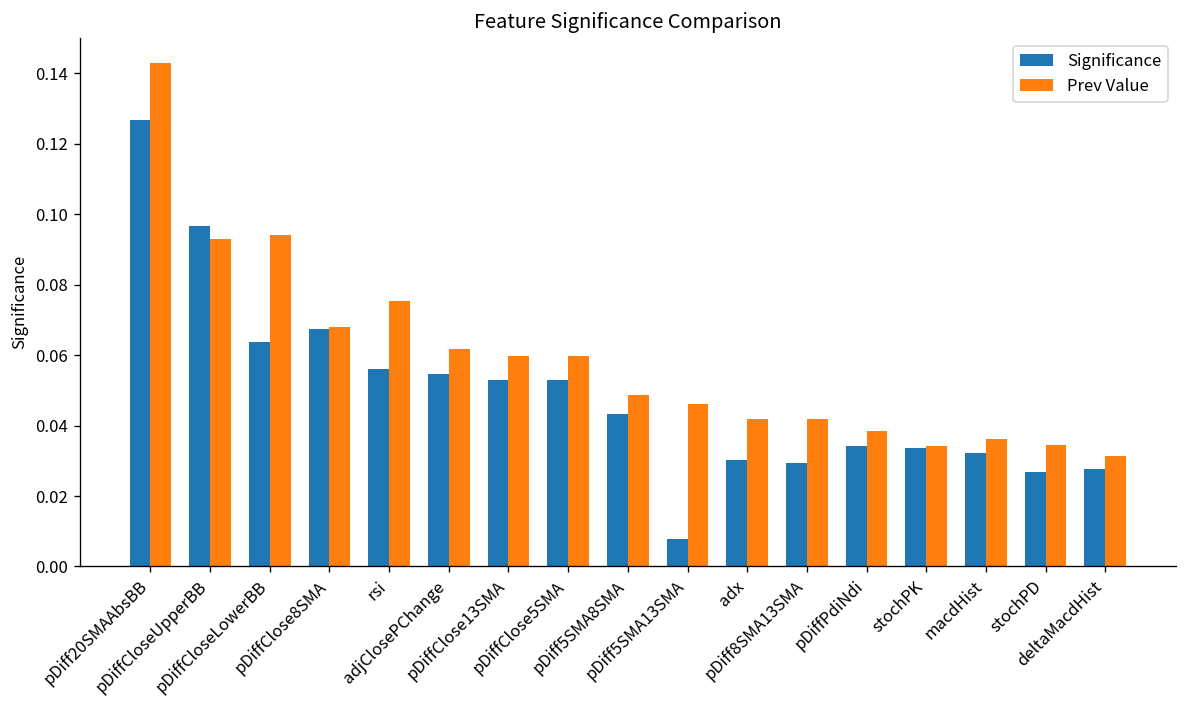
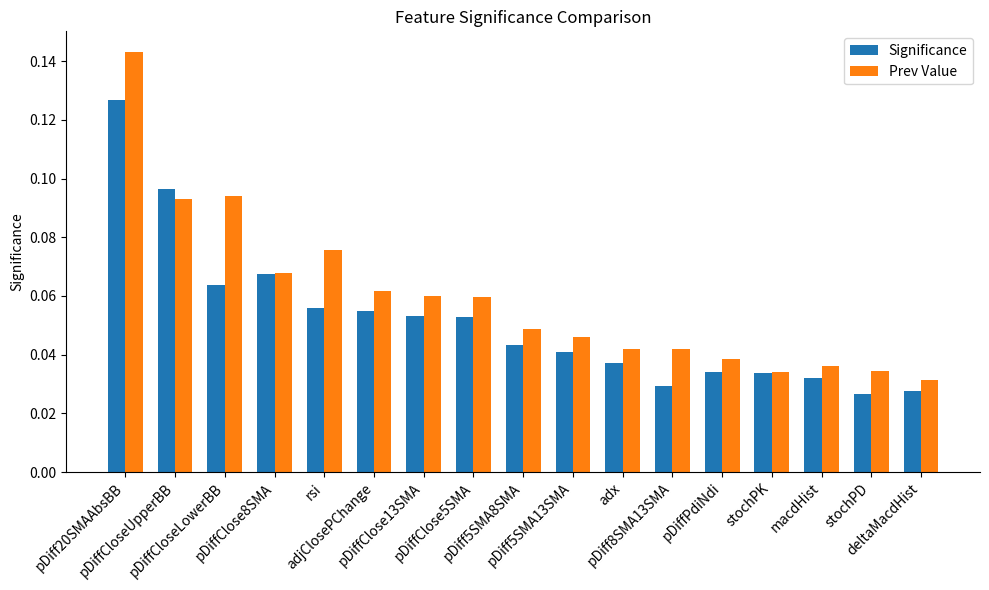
Significance, pDiff5SMA13SMA: 0.008 -> 0.041
Significance, adx: 0.030 -> 0.037
